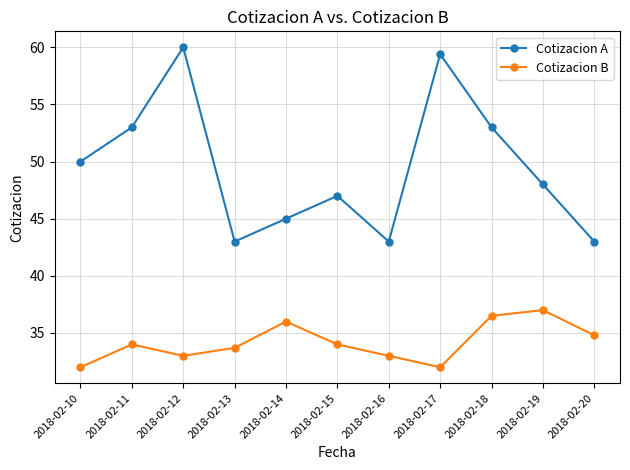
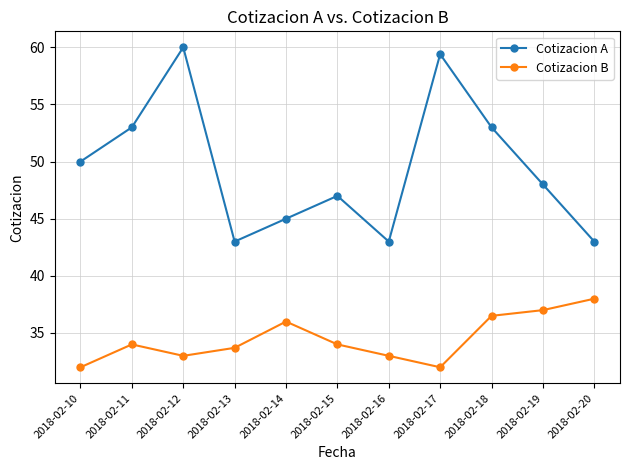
Cotizacion B, 2018-02-20: 34.8 -> 38.0
